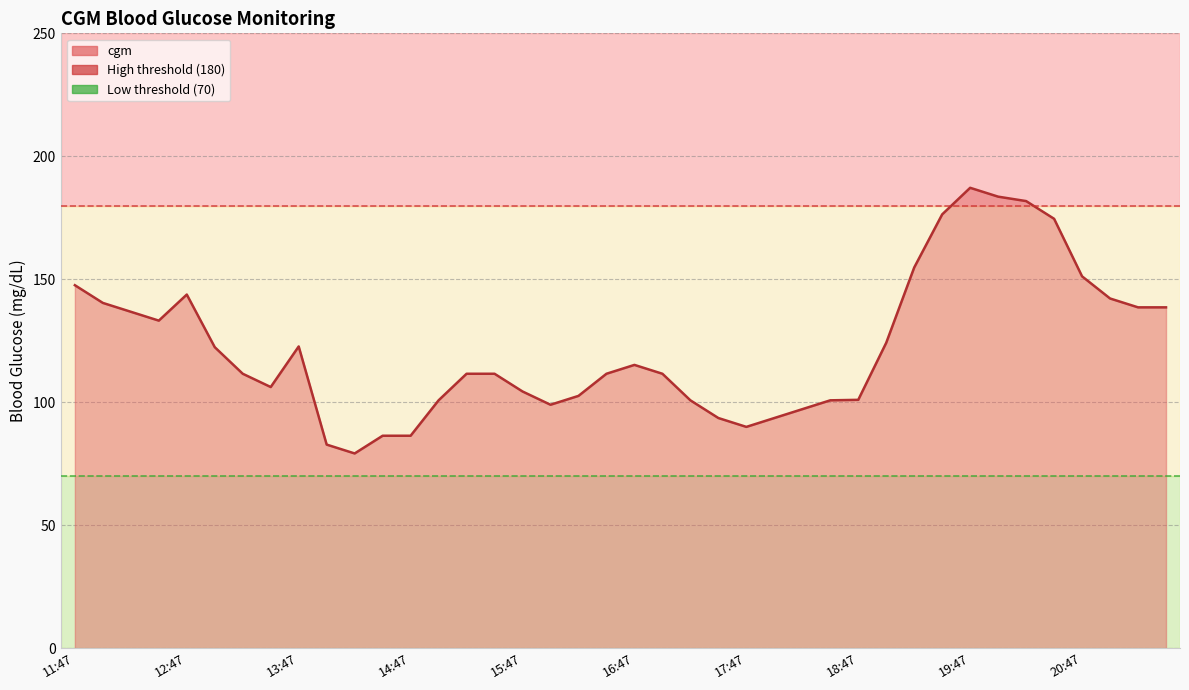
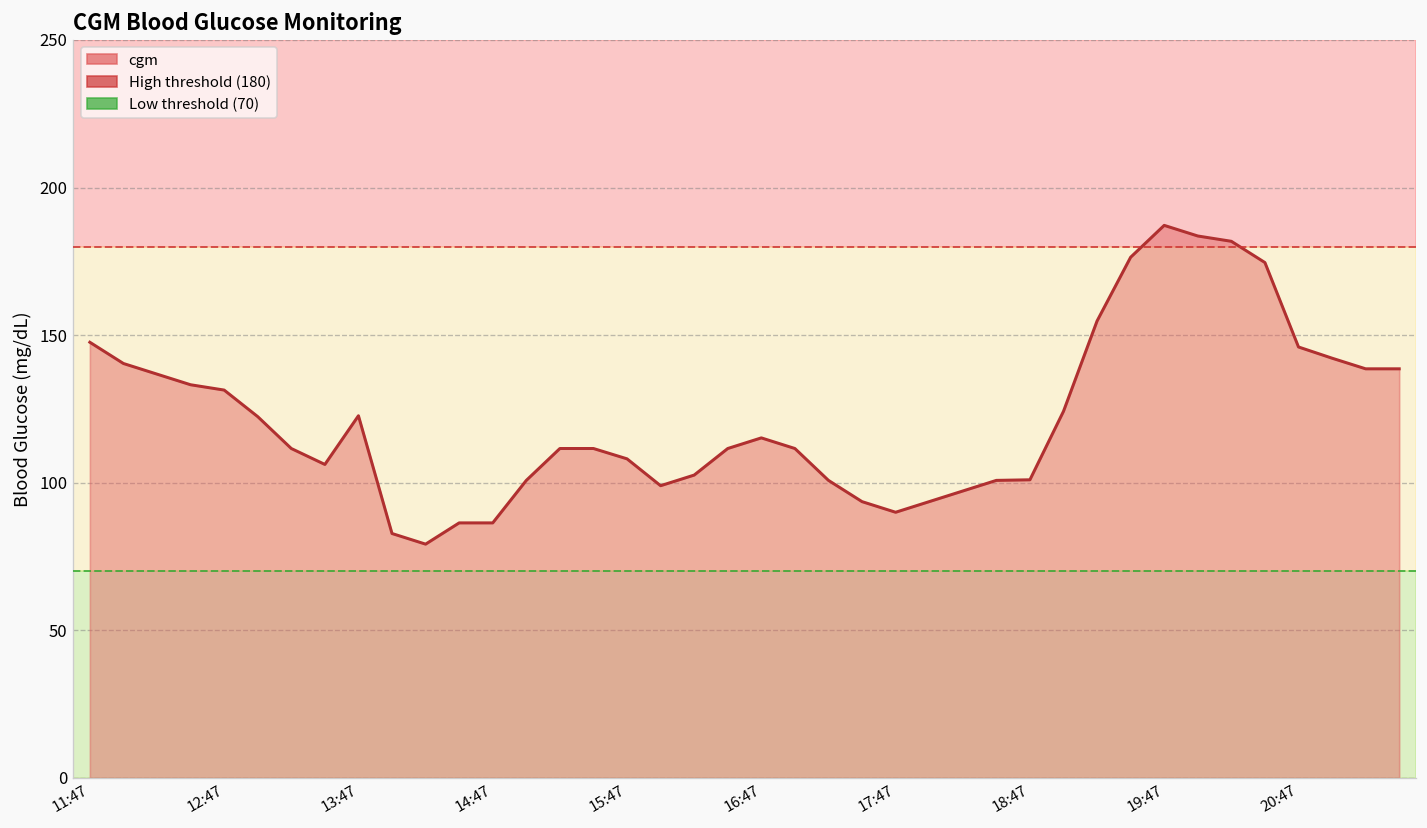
12:47: 144 -> 131
15:47: 104 -> 108
20:47: 151 -> 146
